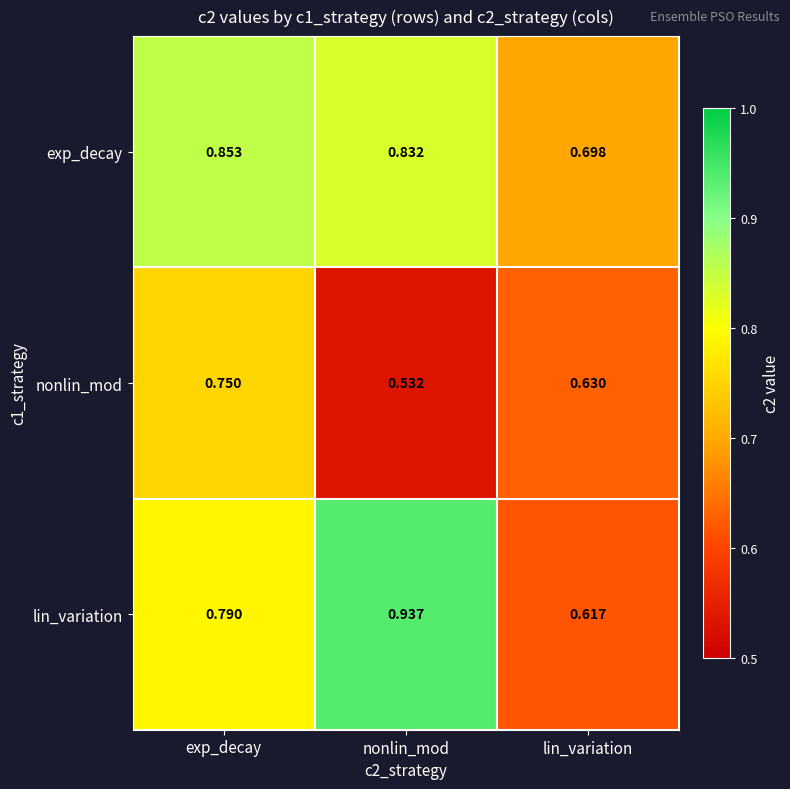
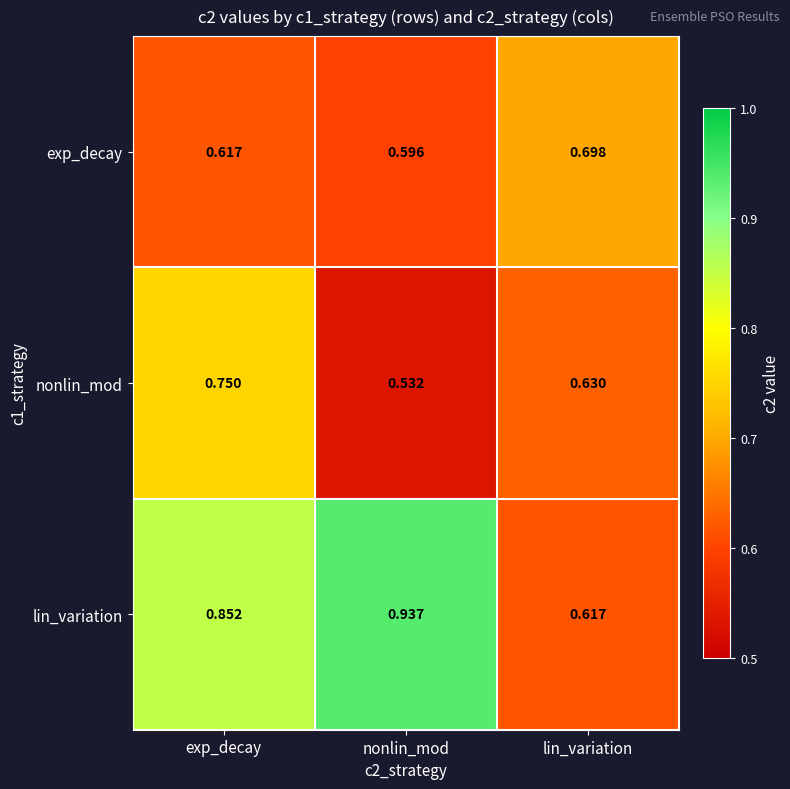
exp_decay, exp_decay: 0.853 -> 0.617
exp_decay, nonlin_mod: 0.832 -> 0.596
lin_variation, exp_decay: 0.790 -> 0.852
